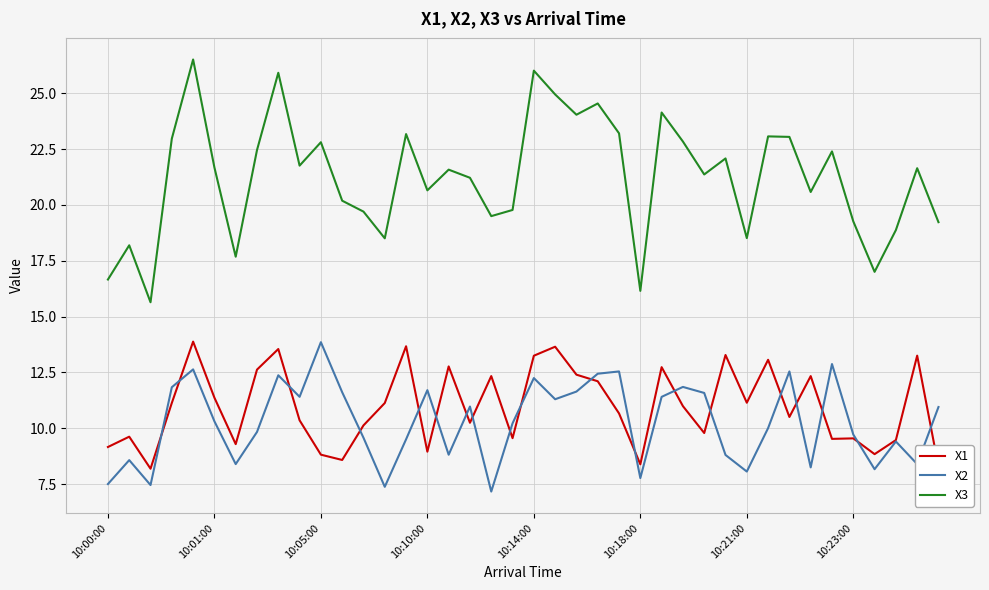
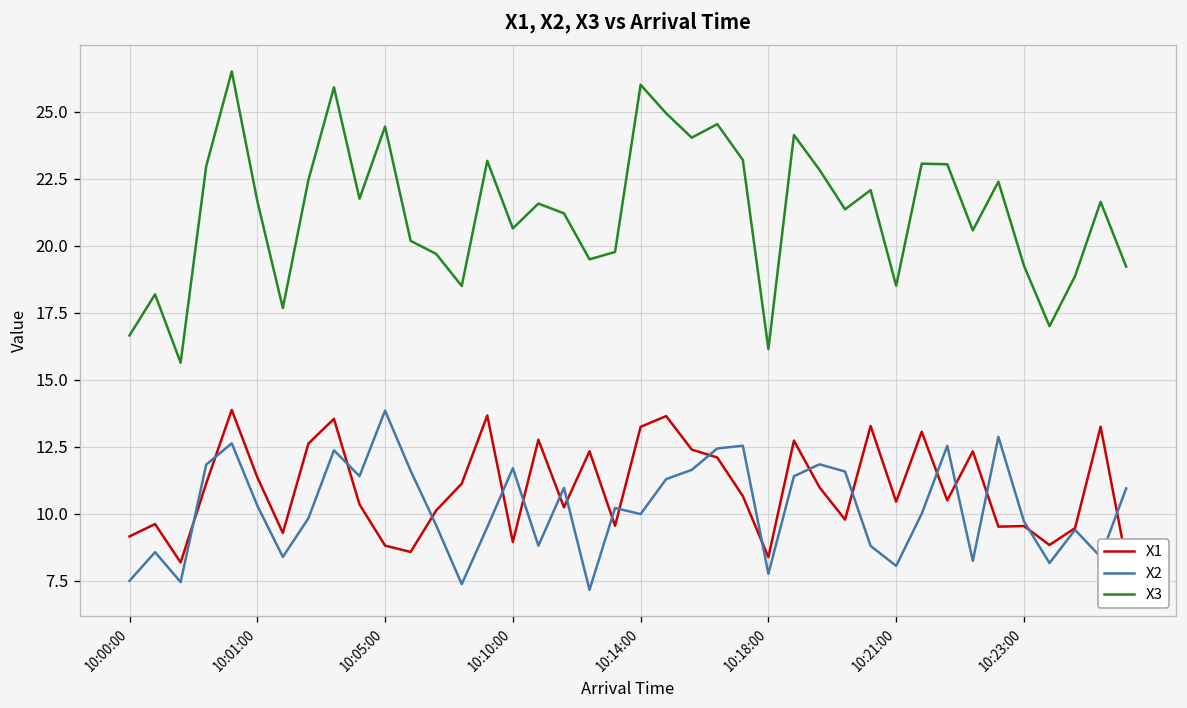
X3, 10:05:00: 22.8 -> 24.4
X2, 10:14:00: 12.2 -> 10.0
X1, 10:21:00: 11.1 -> 10.5
